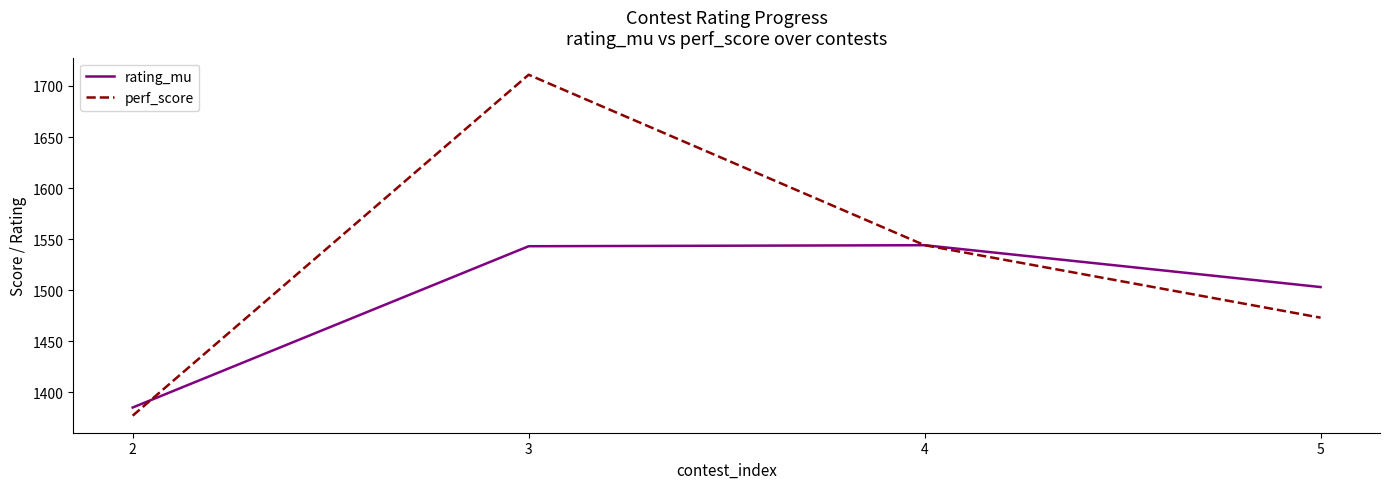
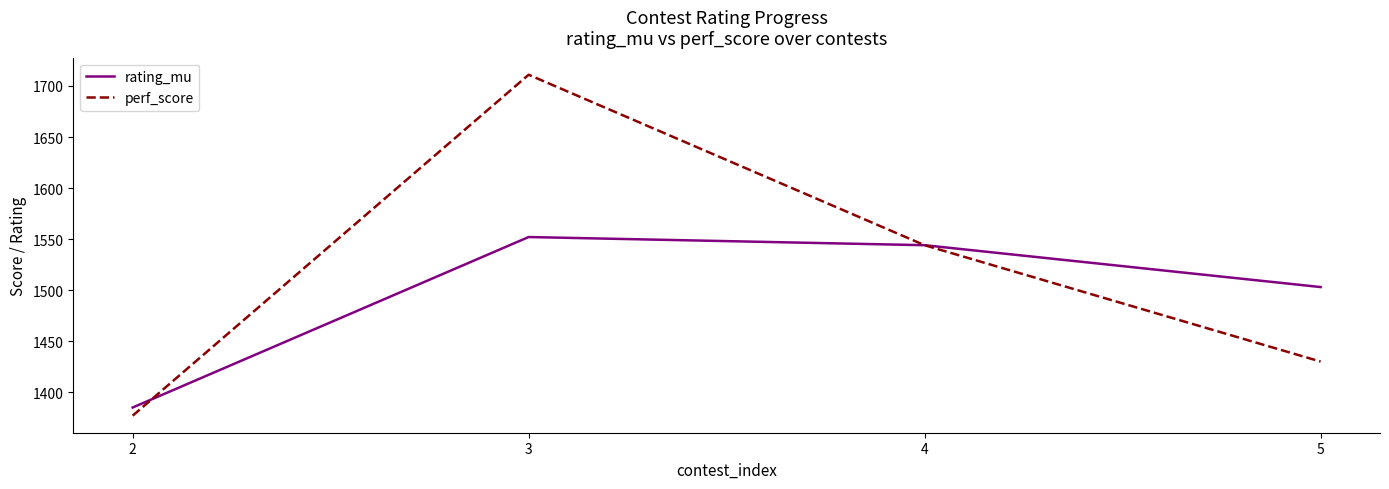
rating_mu, 3: 1543 -> 1552
perf_score, 5: 1473 -> 1430
